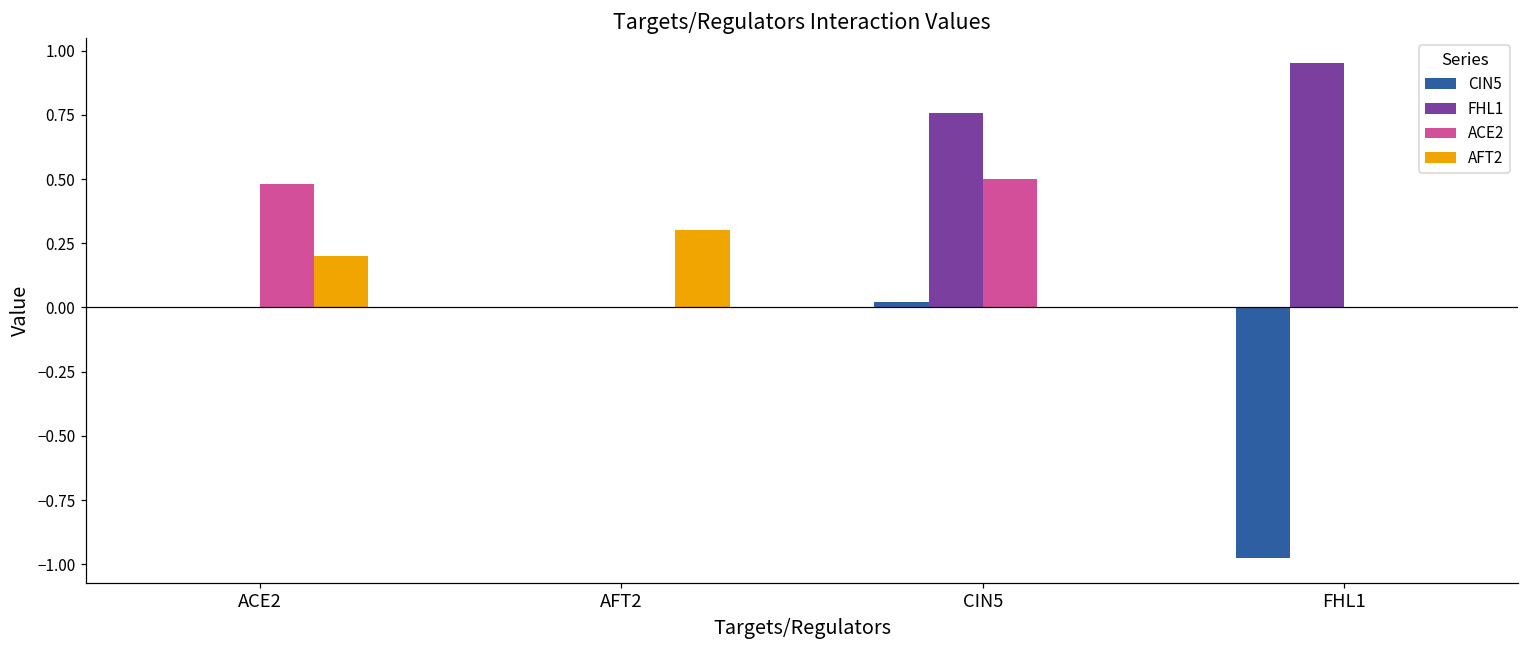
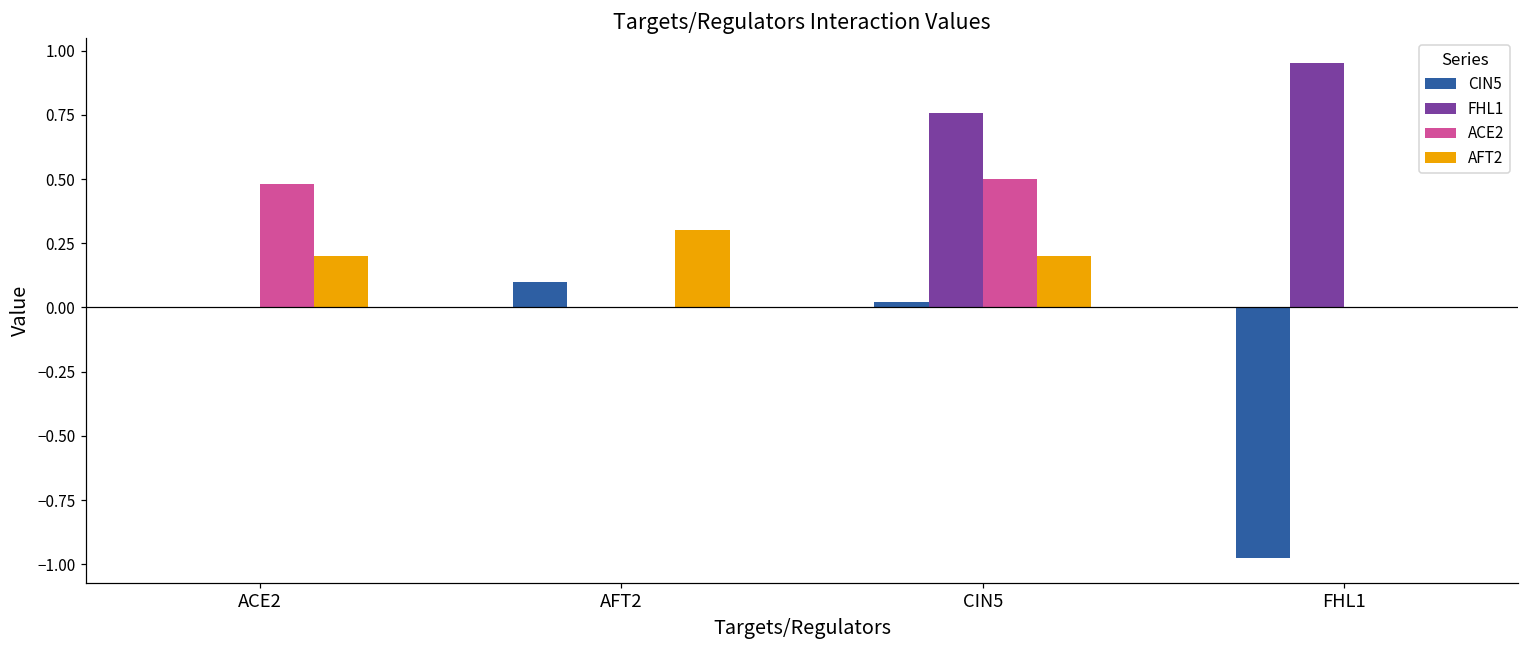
CIN5, AFT2: 0.0 -> 0.1
AFT2, CIN5: 0.0 -> 0.2
